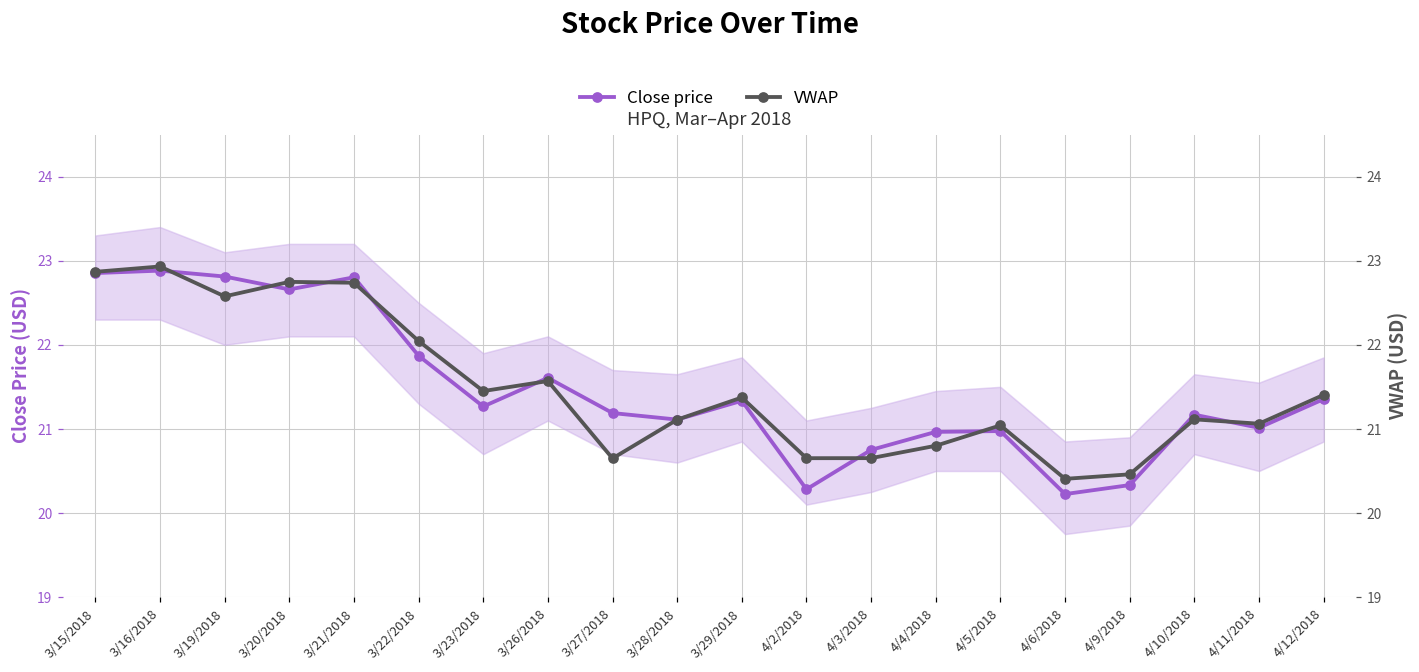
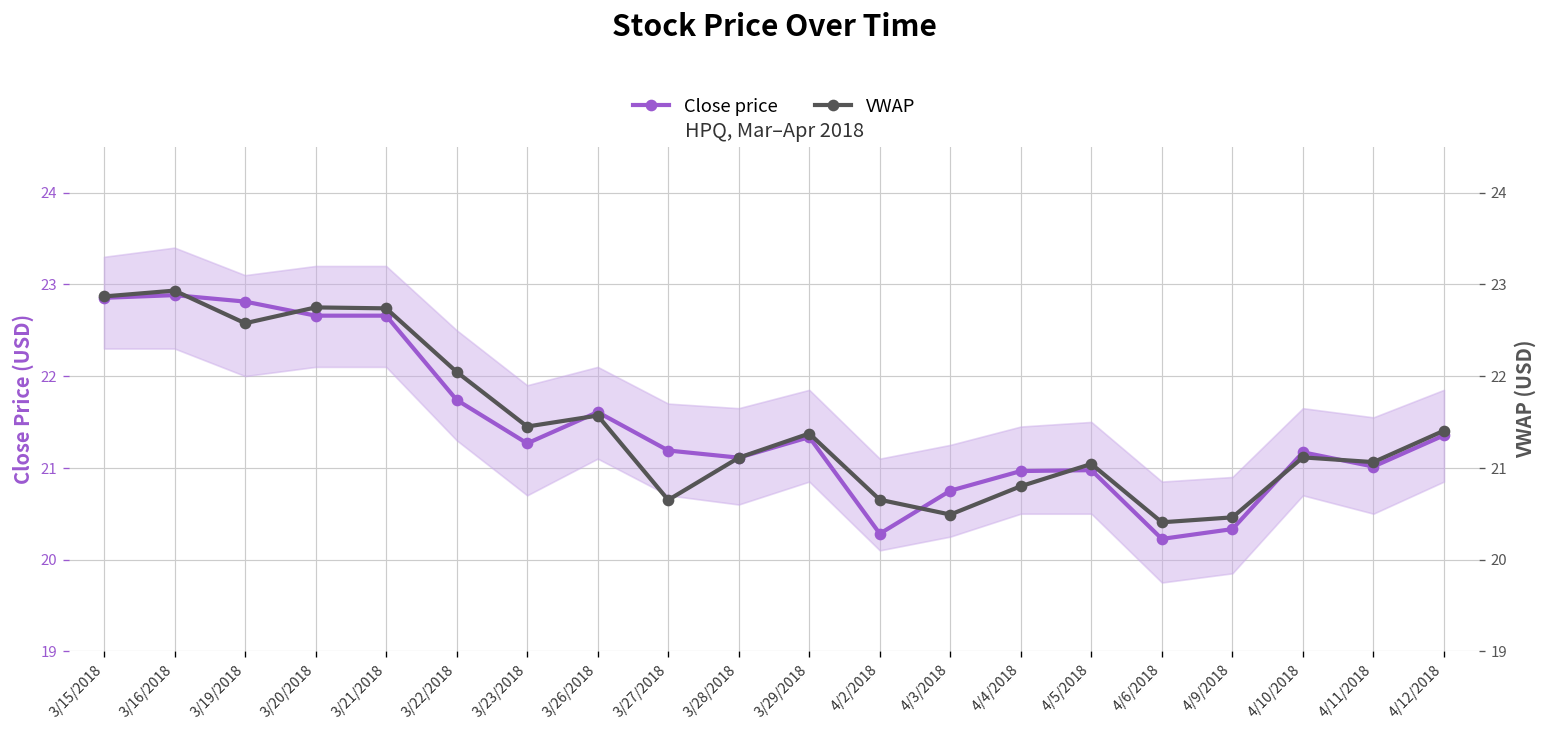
Close price, 3/21/2018: 22.8 -> 22.7
Close price, 3/22/2018: 21.9 -> 21.7
VWAP, 4/3/2018: 20.7 -> 20.5
